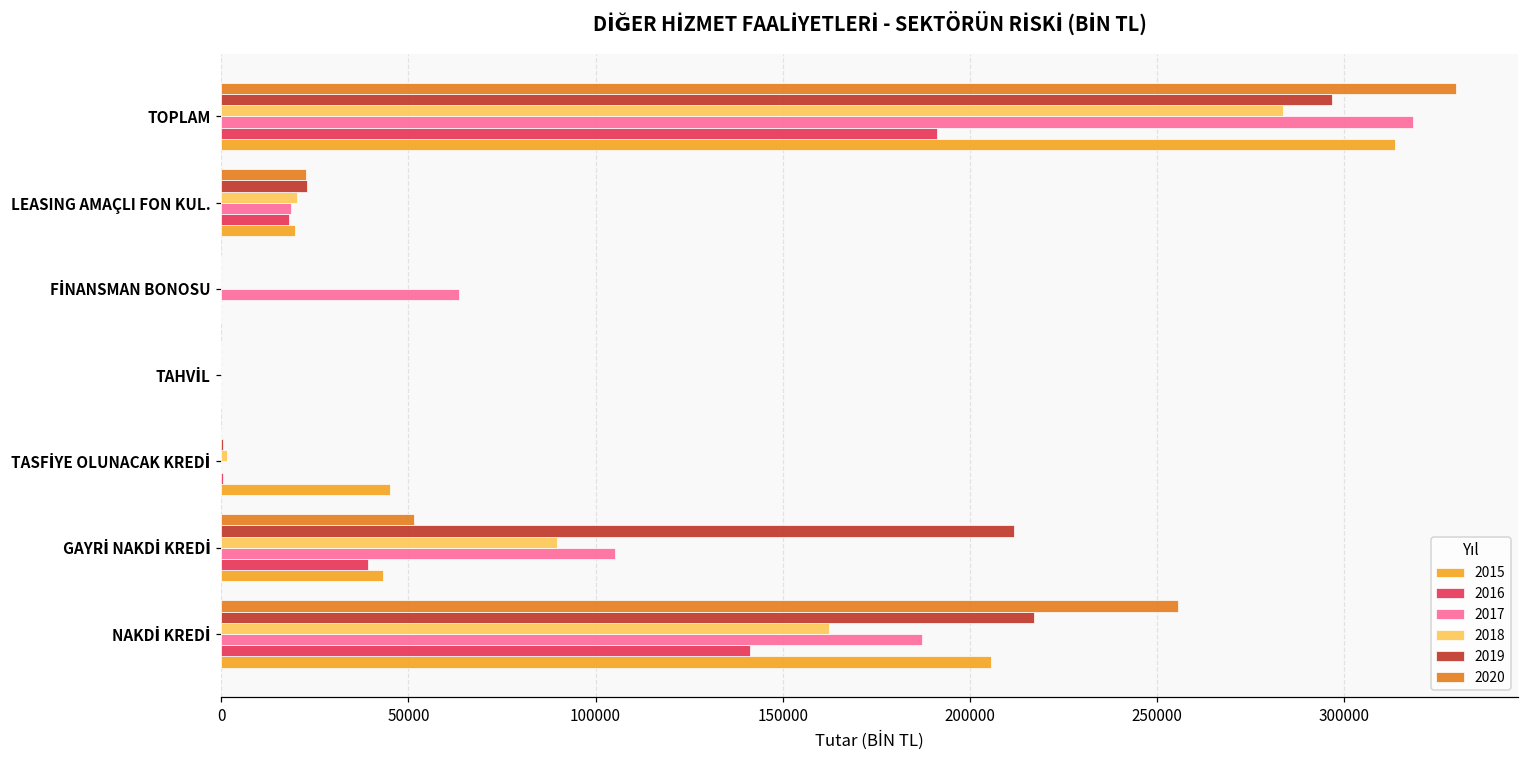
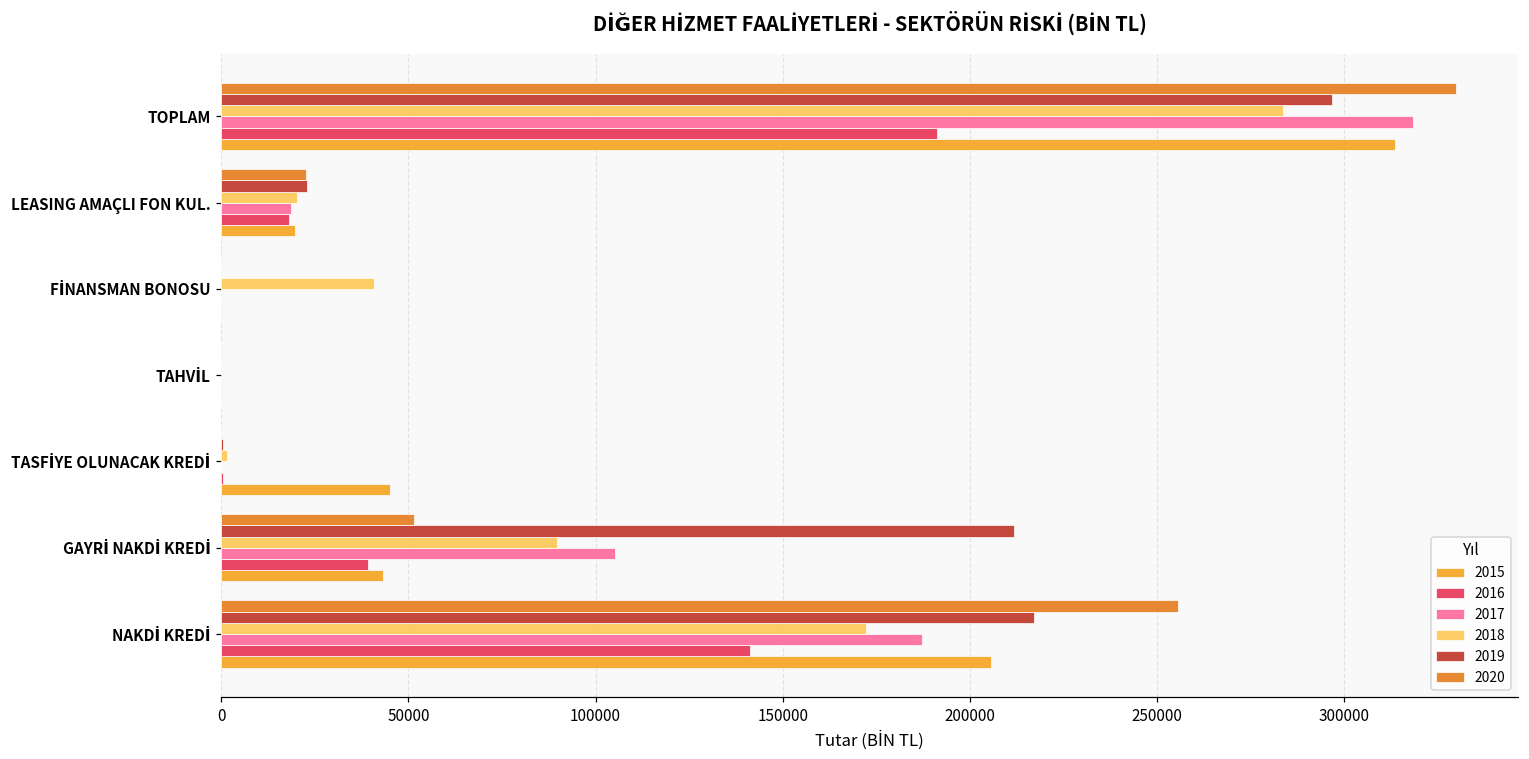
2018, FİNANSMAN BONOSU: 0 -> 41000
2017, FİNANSMAN BONOSU: 64000 -> 0
2018, NAKDİ KREDİ: 162000 -> 172000
